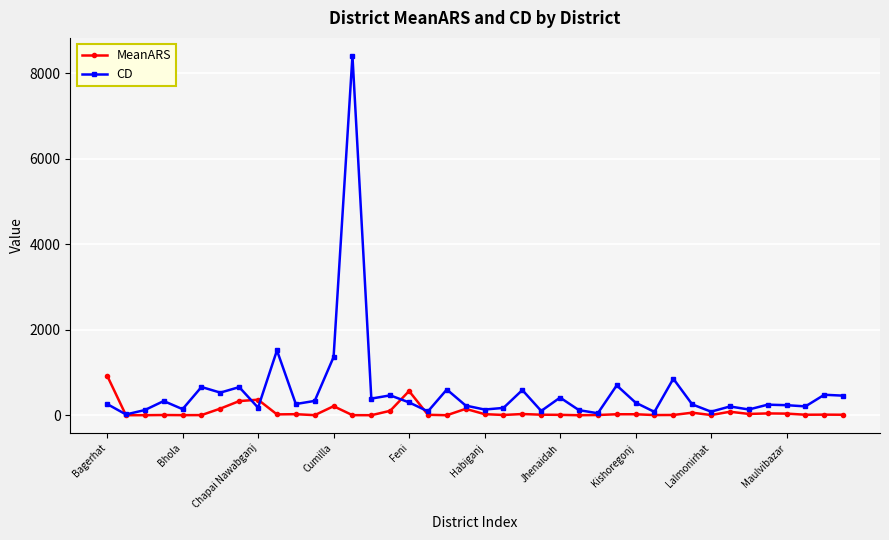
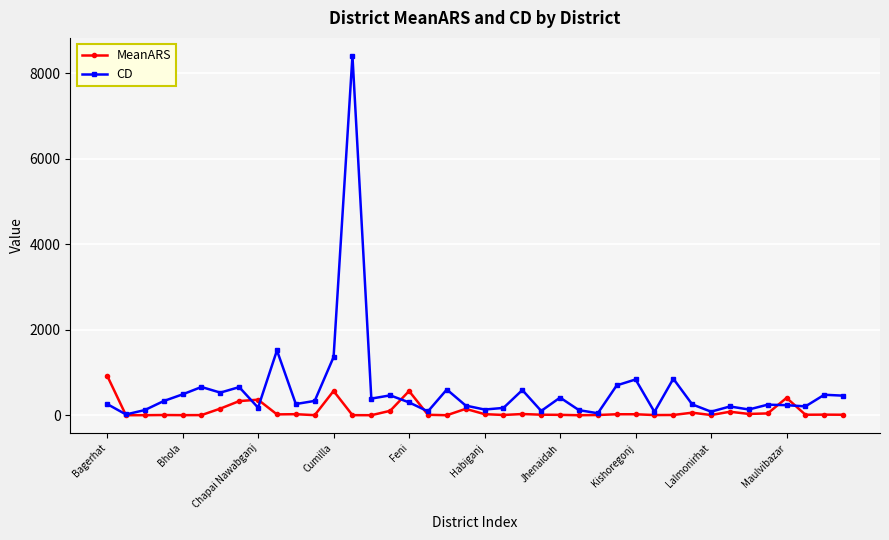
CD, Bhola: 100 -> 500
MeanARS, Cumilla: 200 -> 600
CD, Kishoregonj: 300 -> 800
MeanARS, Maulvibazar: 0 -> 400
